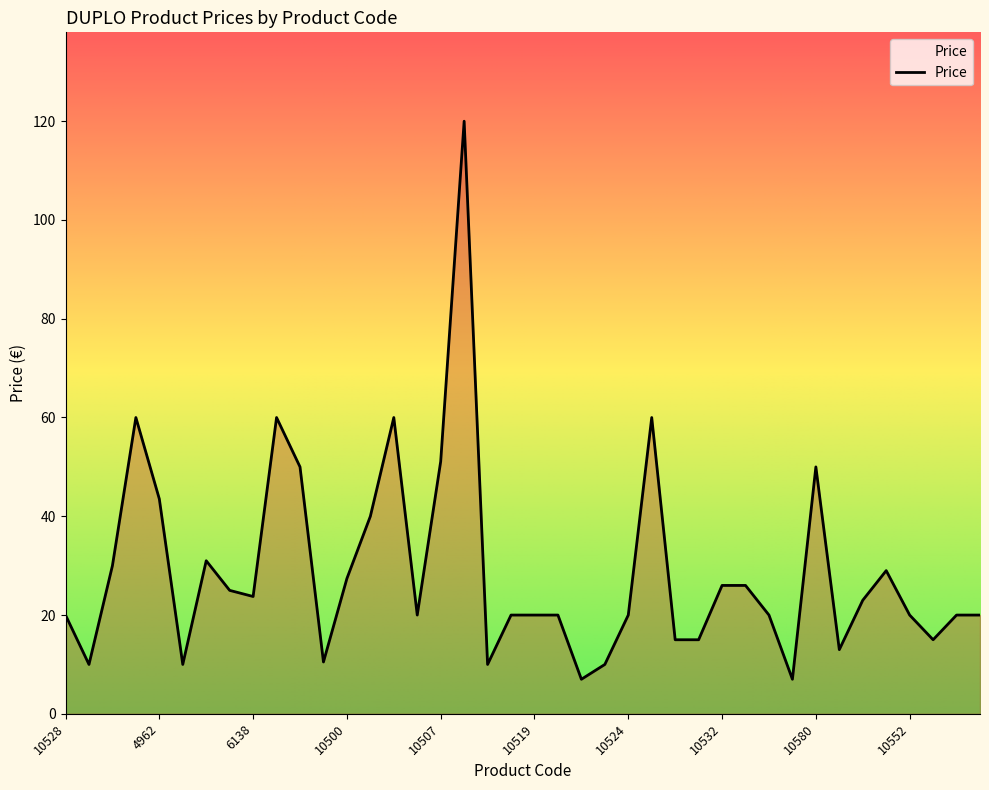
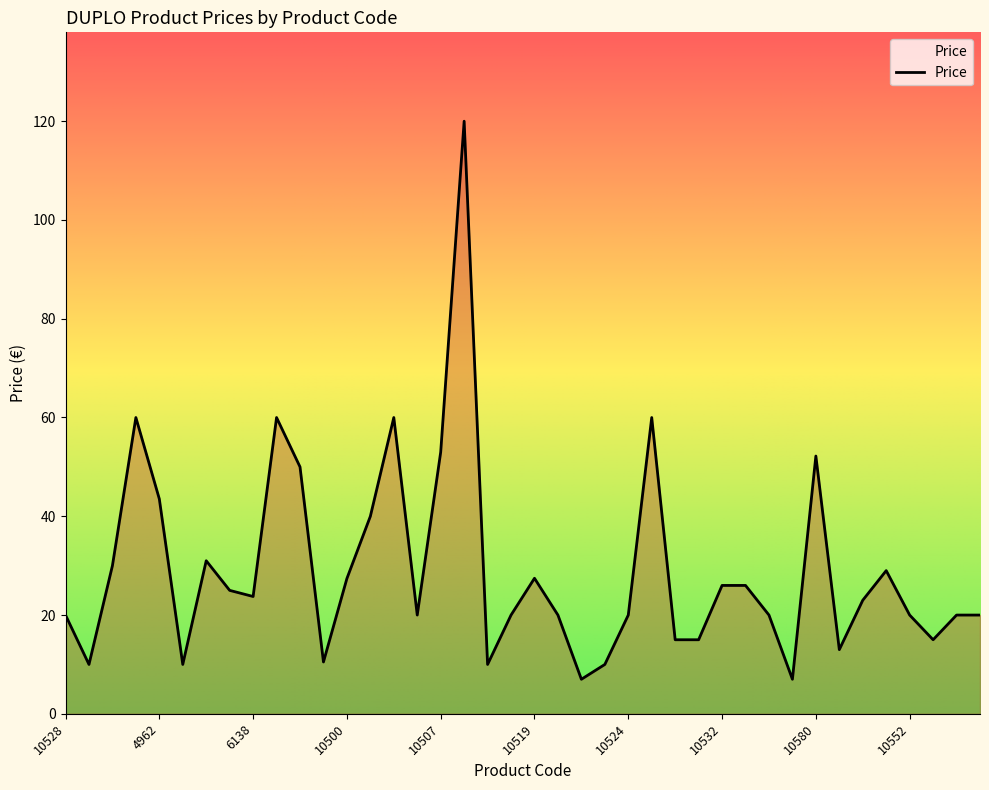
10507: 51 -> 53
10519: 20 -> 27
10580: 50 -> 52
